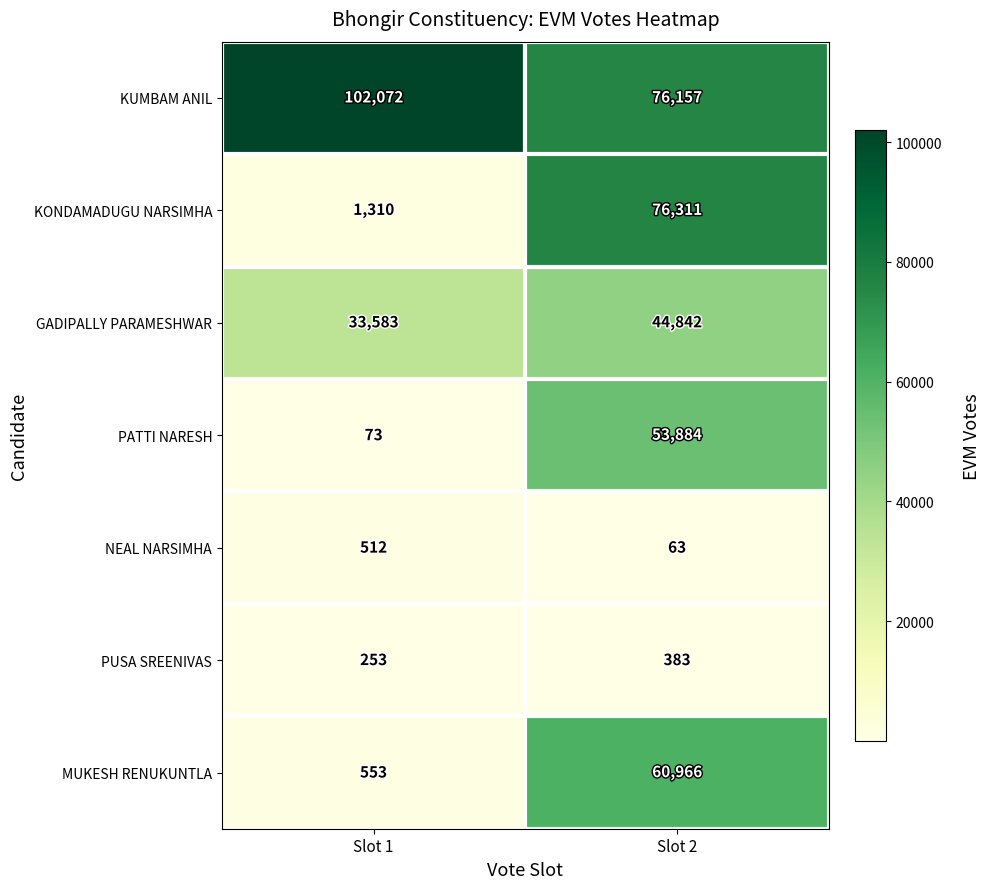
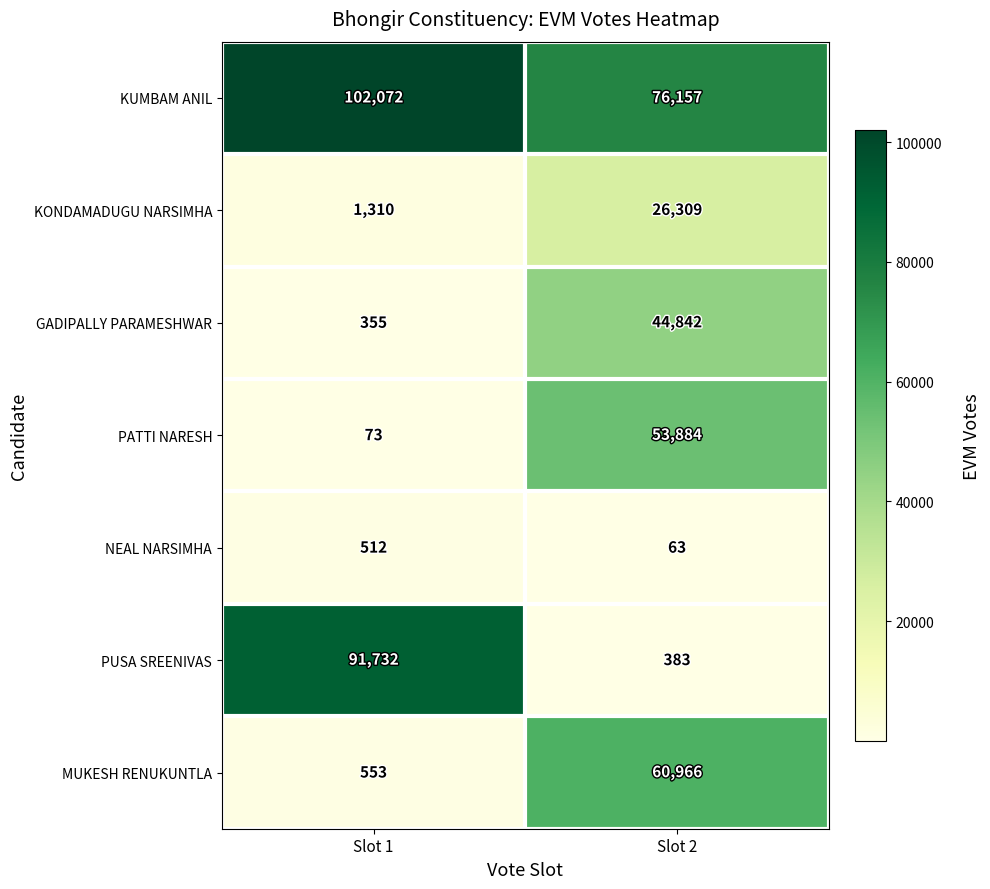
KONDAMADUGU NARSIMHA, Slot 2: 76,311 -> 26,309
GADIPALLY PARAMESHWAR, Slot 1: 33,583 -> 355
PUSA SREENIVAS, Slot 1: 253 -> 91,732
